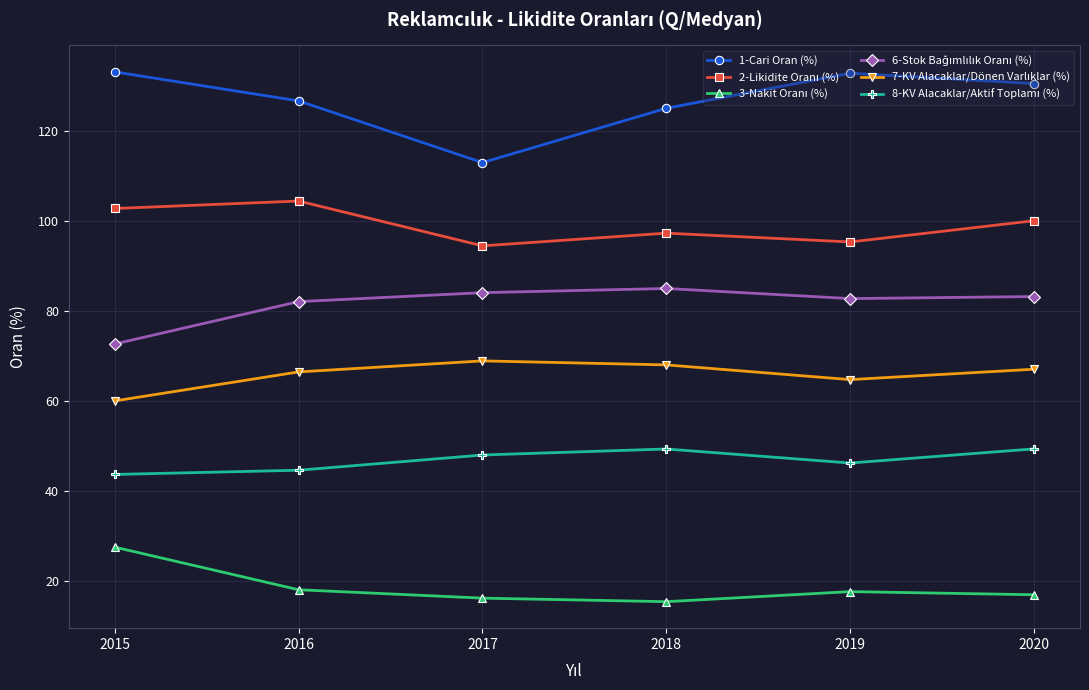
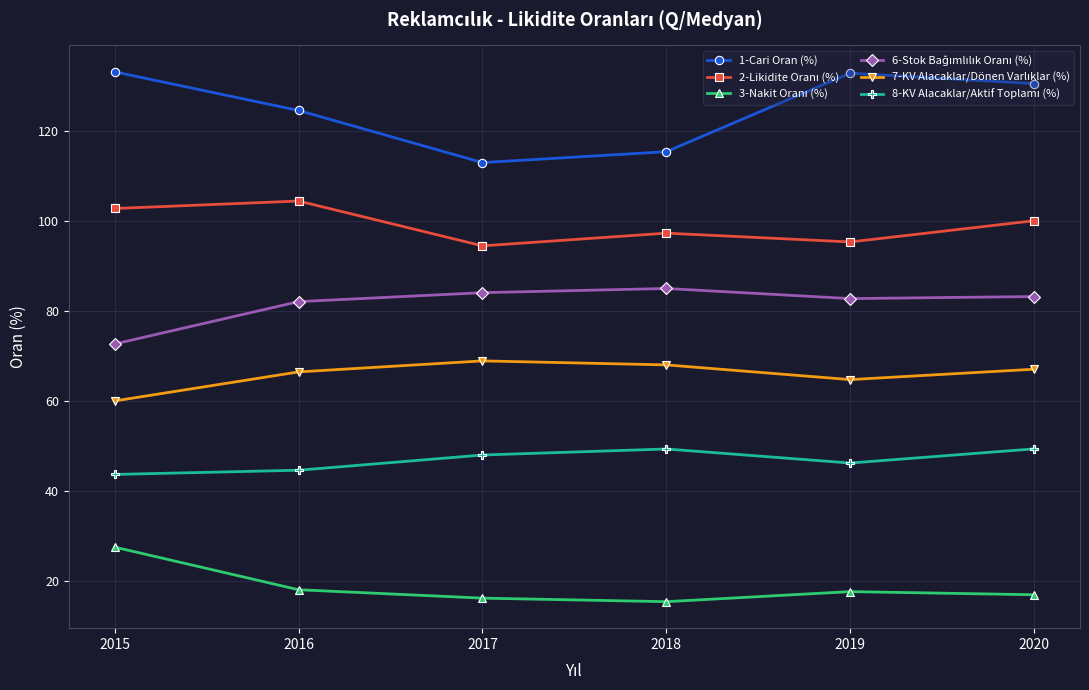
1-Cari Oran (%), 2016: 127 -> 124
1-Cari Oran (%), 2018: 125 -> 115
